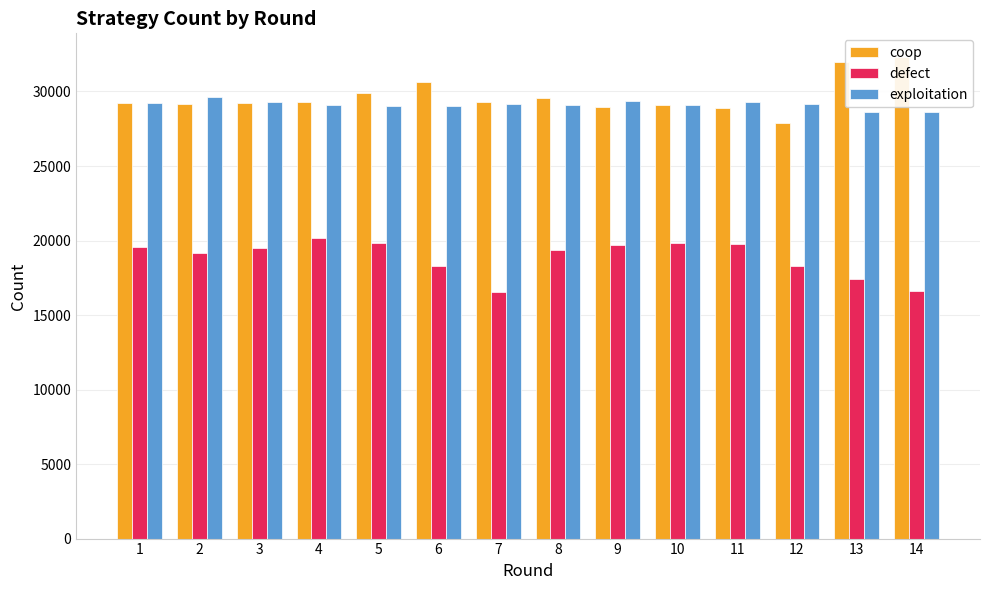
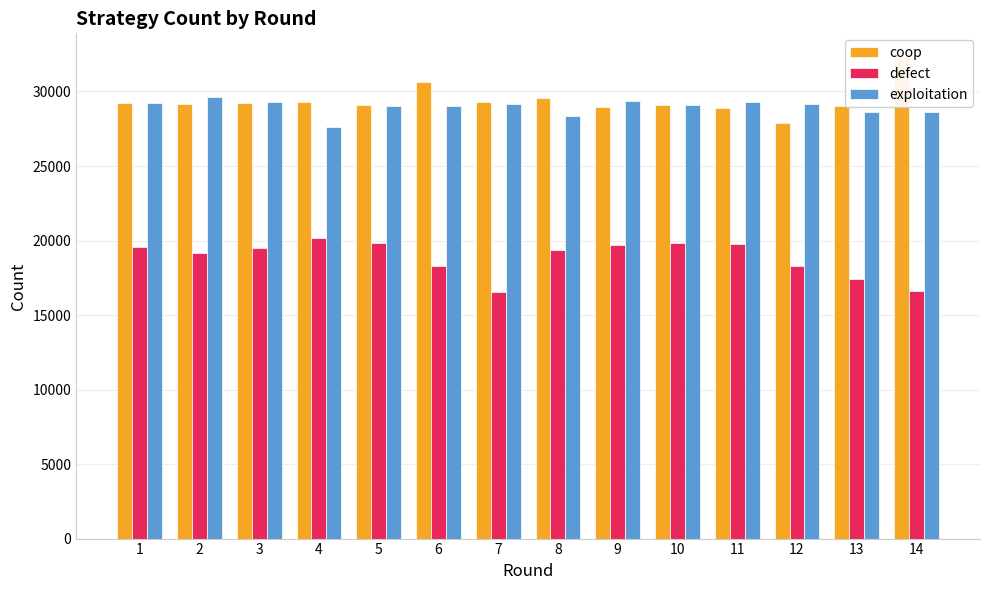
exploitation, 4: 29100 -> 27600
coop, 5: 29900 -> 29100
exploitation, 8: 29100 -> 28300
coop, 13: 32000 -> 29000
